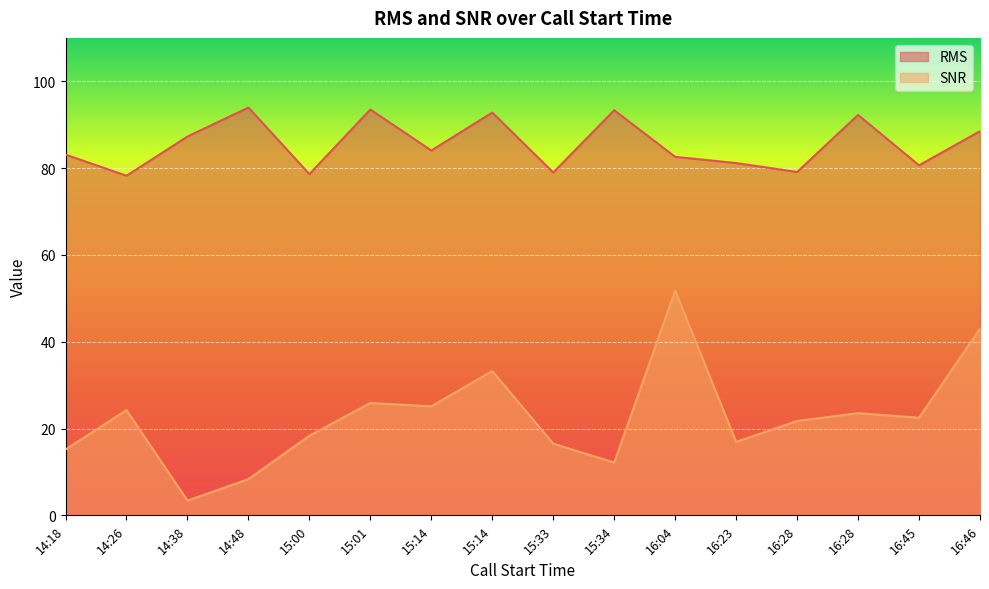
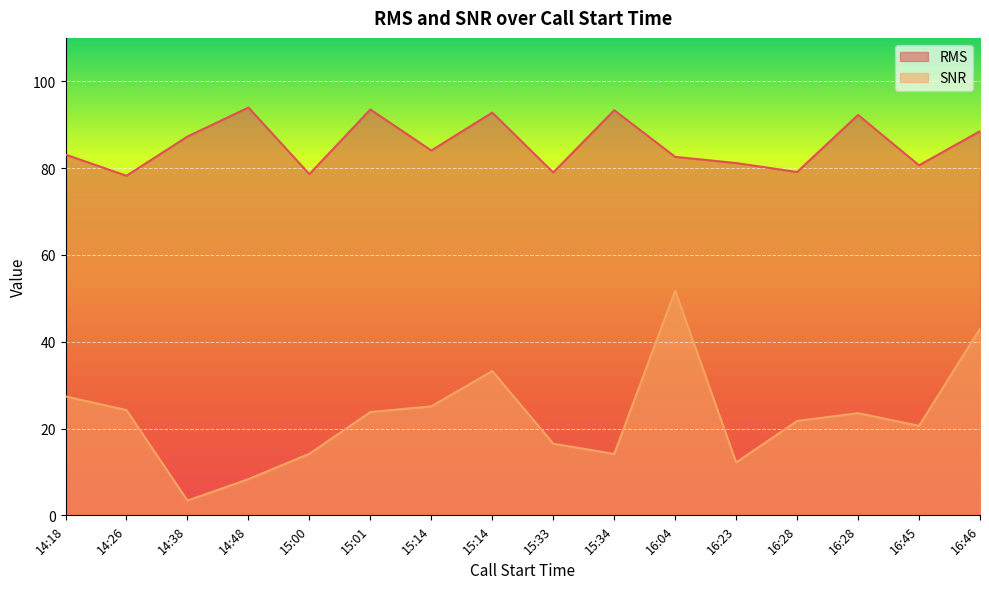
SNR, 14:18: 15 -> 27
SNR, 15:00: 18 -> 14
SNR, 15:01: 26 -> 24
SNR, 15:34: 12 -> 14
SNR, 16:23: 17 -> 12
SNR, 16:45: 22 -> 21
